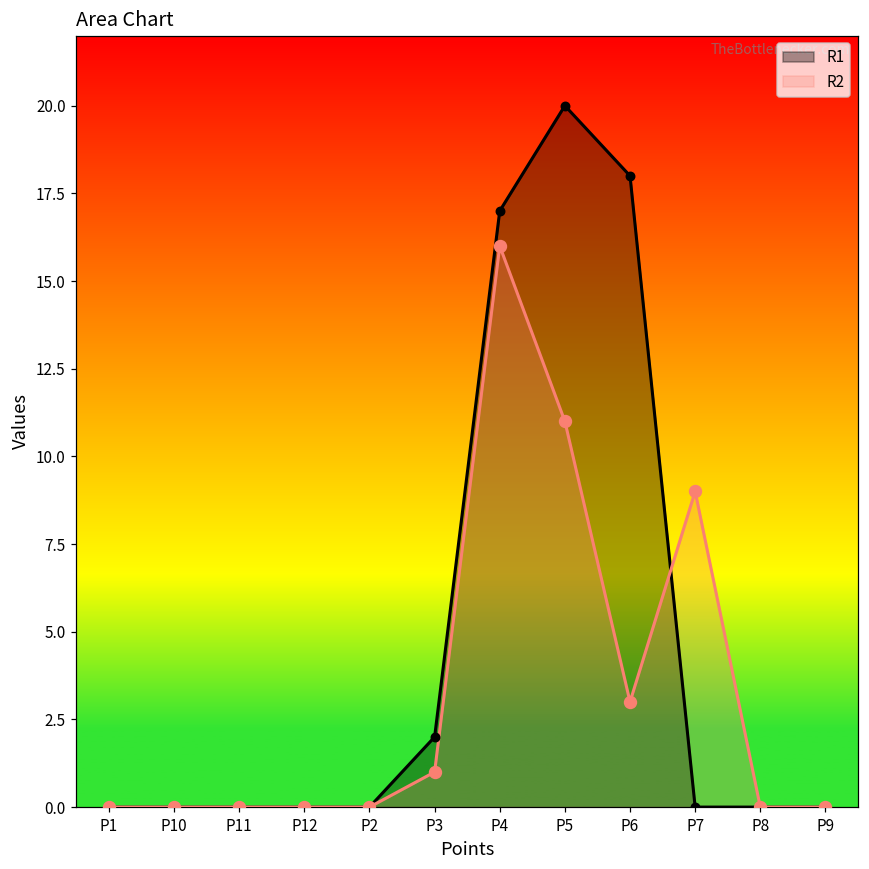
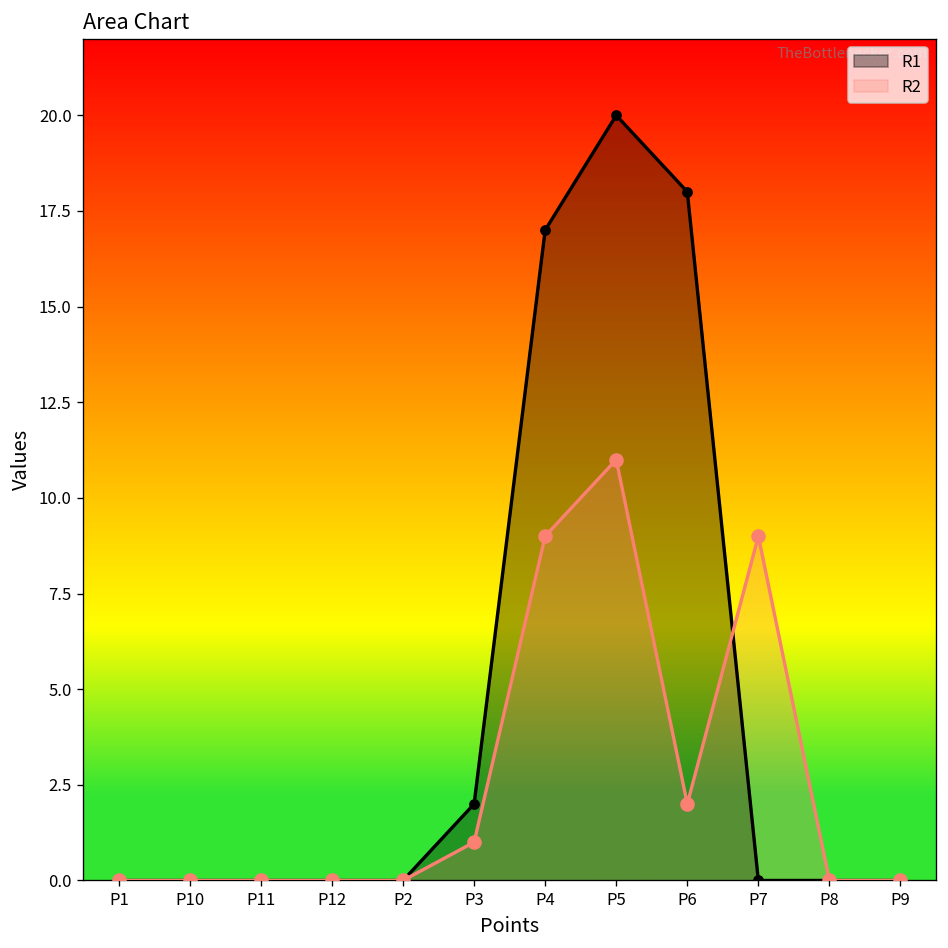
R2, P4: 16 -> 9
R2, P6: 3 -> 2
